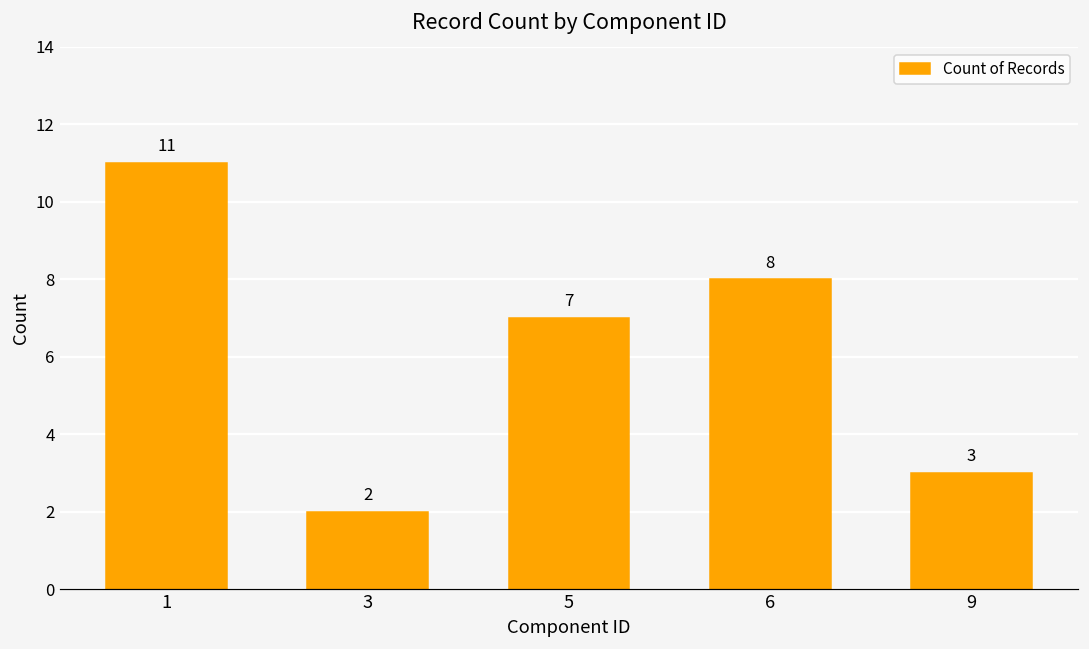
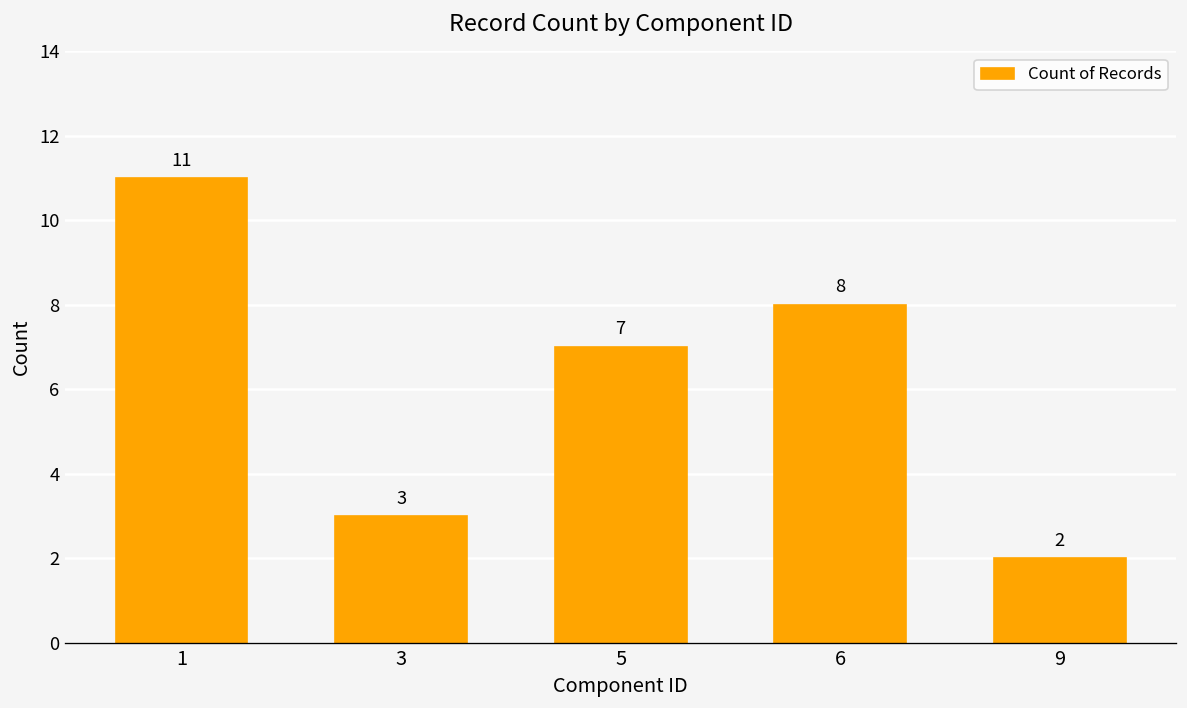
3: 2 -> 3
9: 3 -> 2
